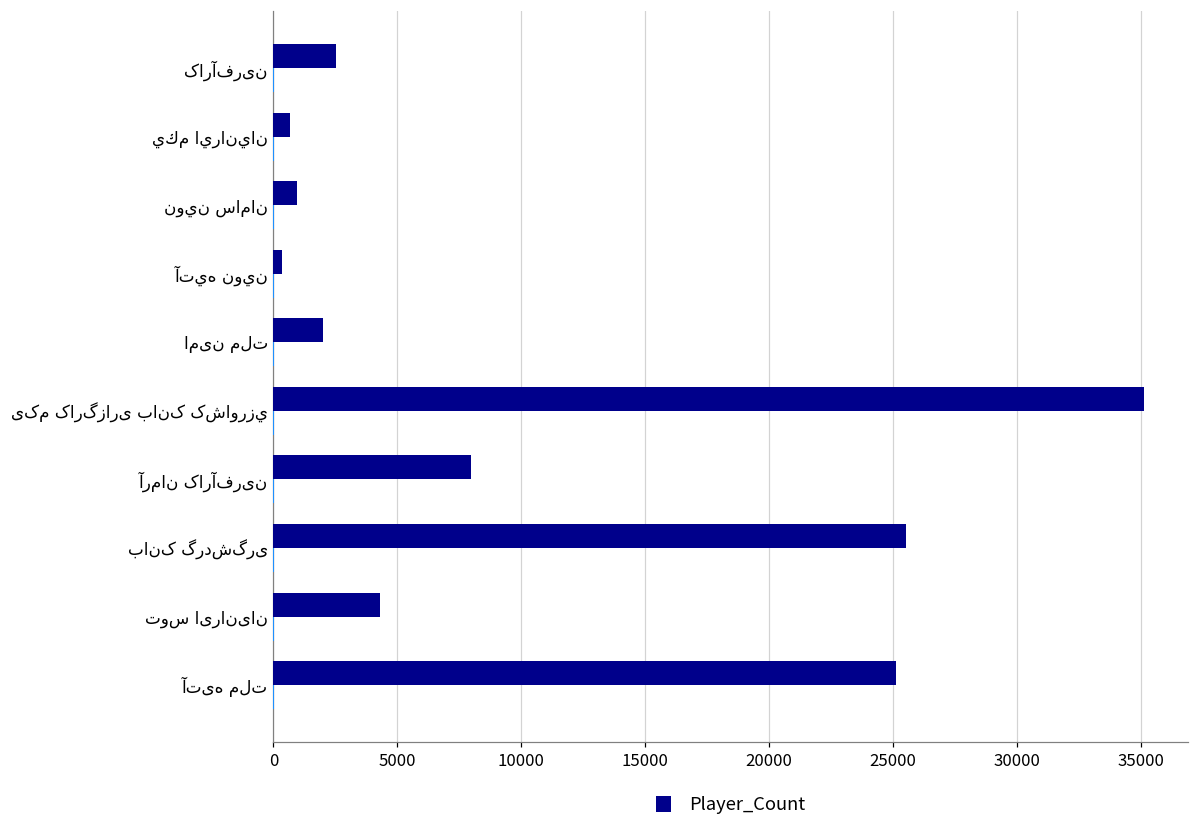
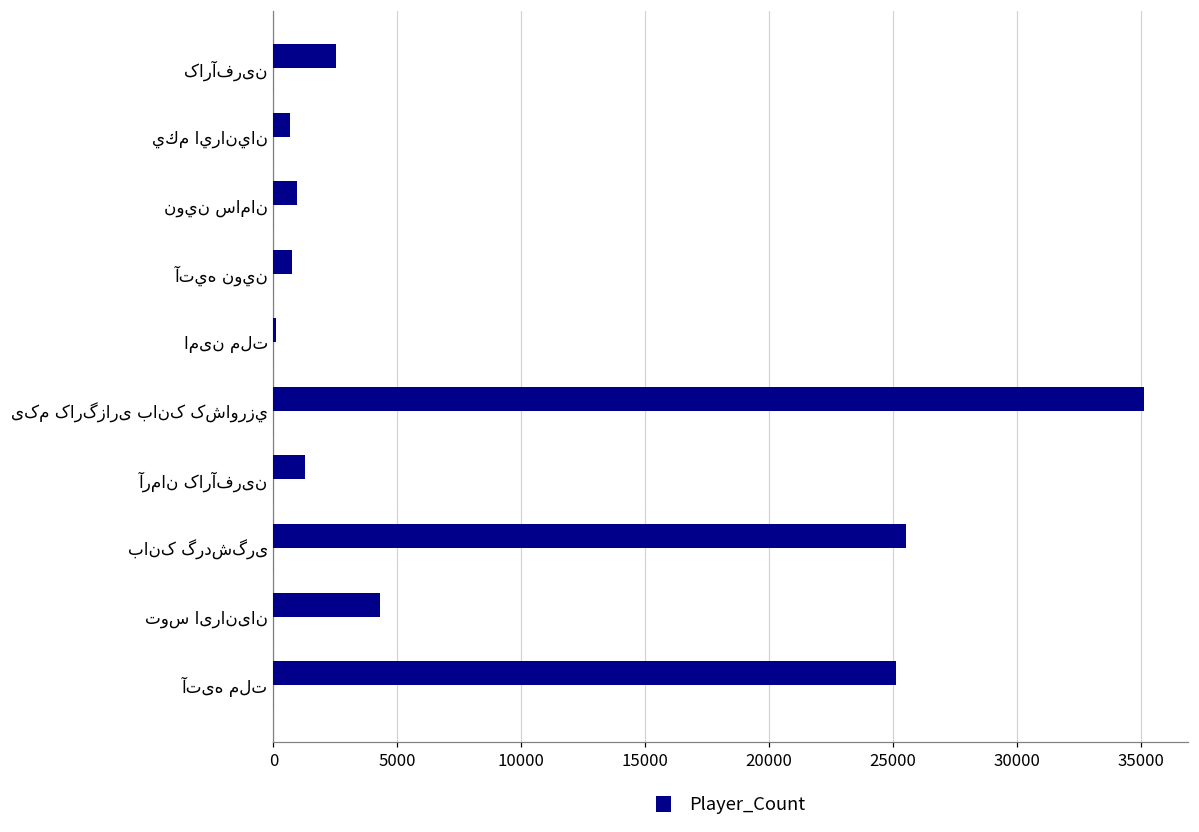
Player_Count, آتيه نوين: 400 -> 800
Player_Count, امین ملت: 2000 -> 100
Player_Count, آرمان کارآفرین: 8000 -> 1300
